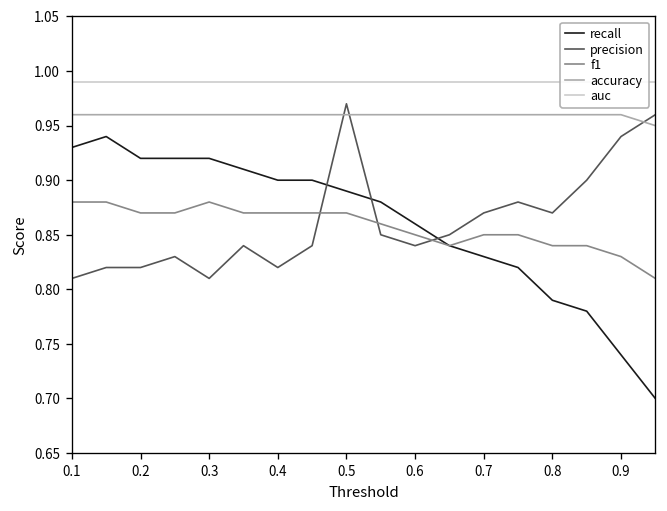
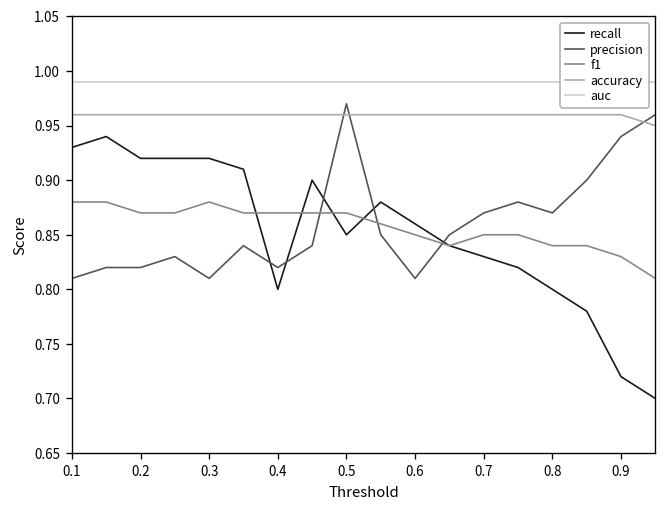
recall, 0.4: 0.9 -> 0.8
recall, 0.5: 0.89 -> 0.85
precision, 0.6: 0.84 -> 0.81
recall, 0.8: 0.79 -> 0.80
recall, 0.9: 0.74 -> 0.72
